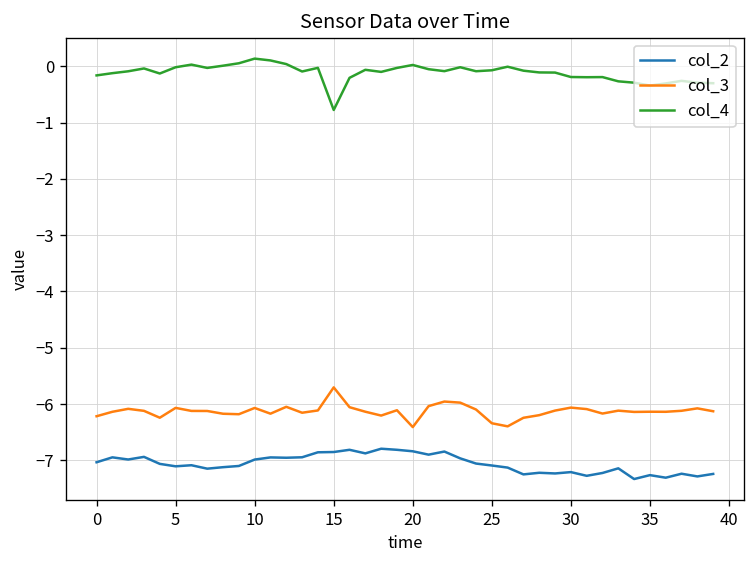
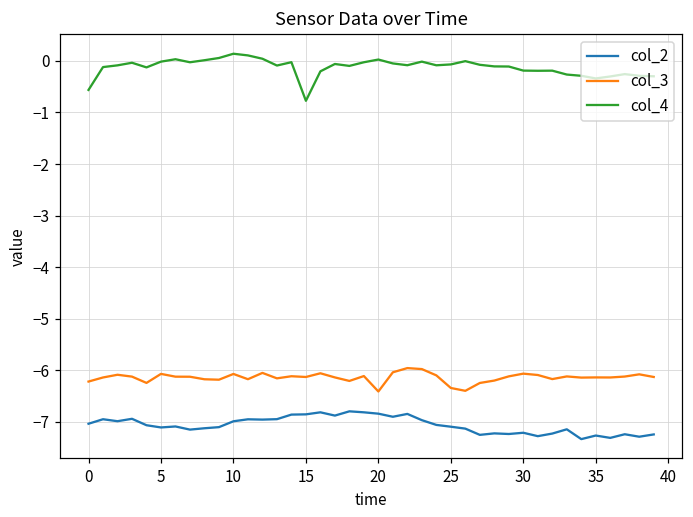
col_4, 0: -0.2 -> -0.6
col_3, 15: -5.7 -> -6.1
